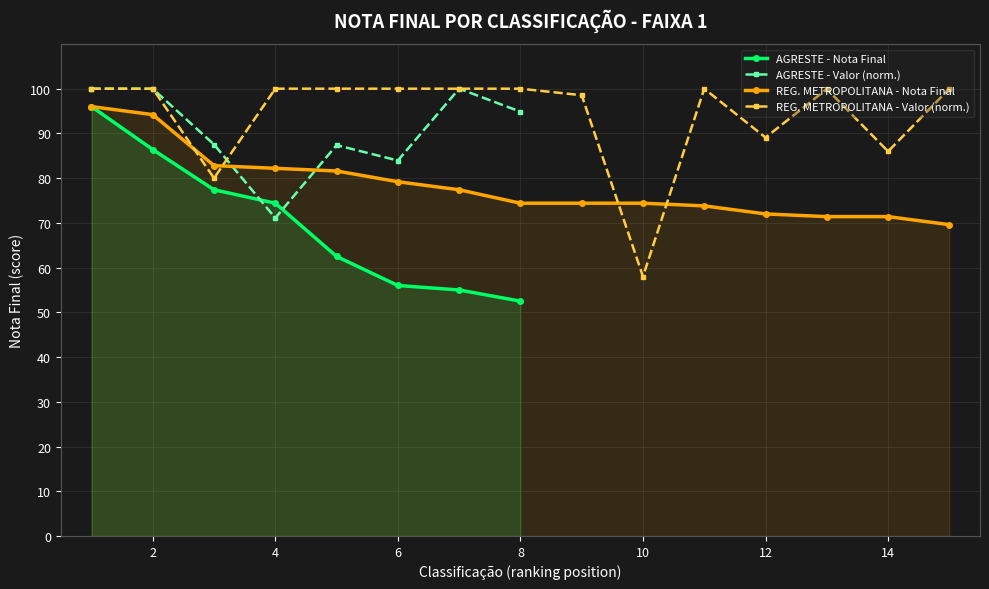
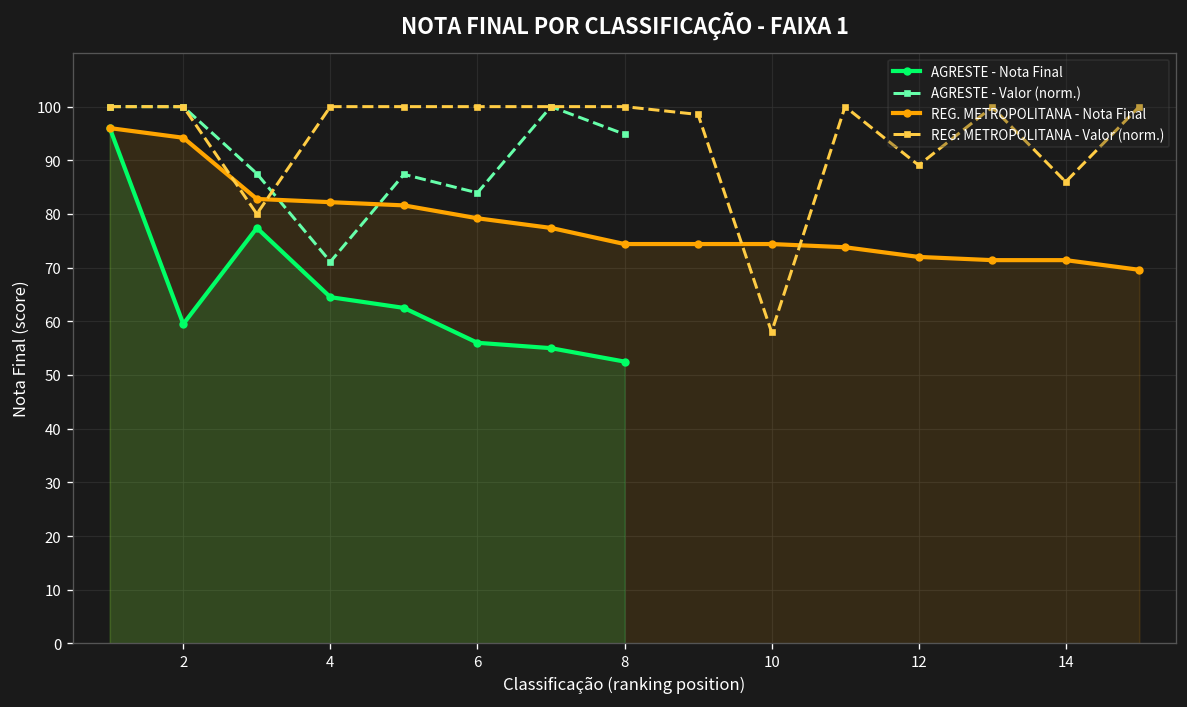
AGRESTE - Nota Final, 2: 86 -> 60
AGRESTE - Nota Final, 4: 74 -> 65
